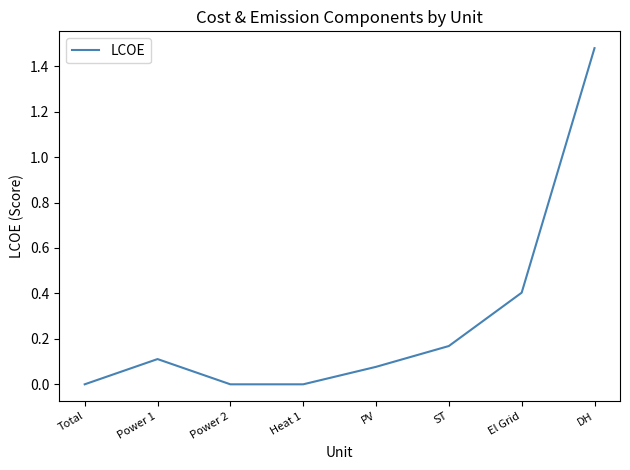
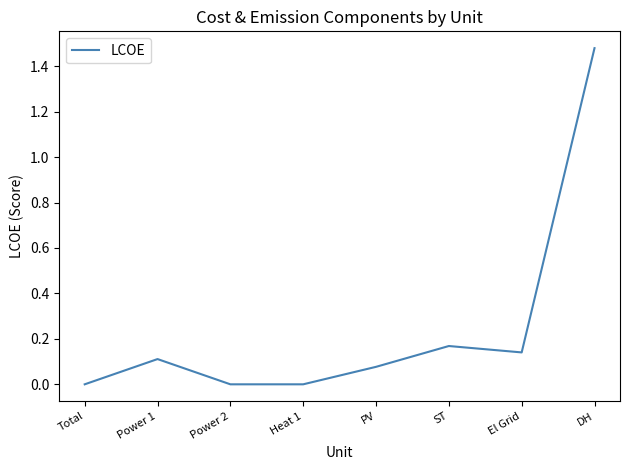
El Grid: 0.40 -> 0.14
